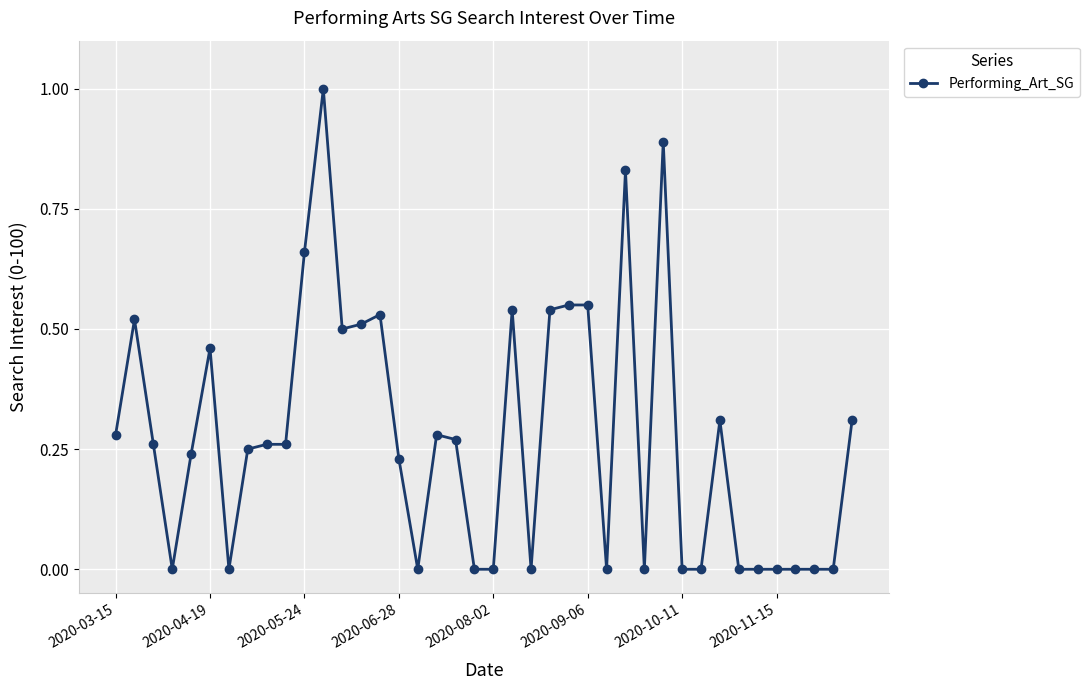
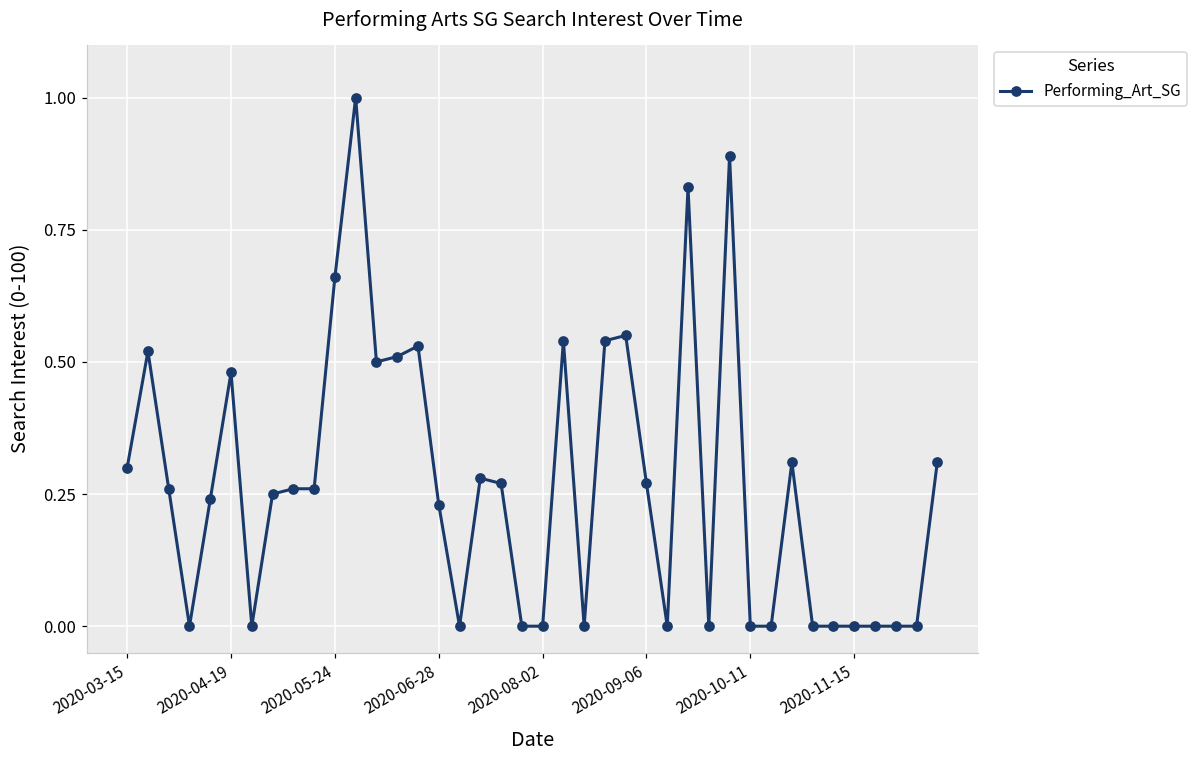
2020-03-15: 0.28 -> 0.30
2020-04-19: 0.46 -> 0.48
2020-09-06: 0.55 -> 0.27
